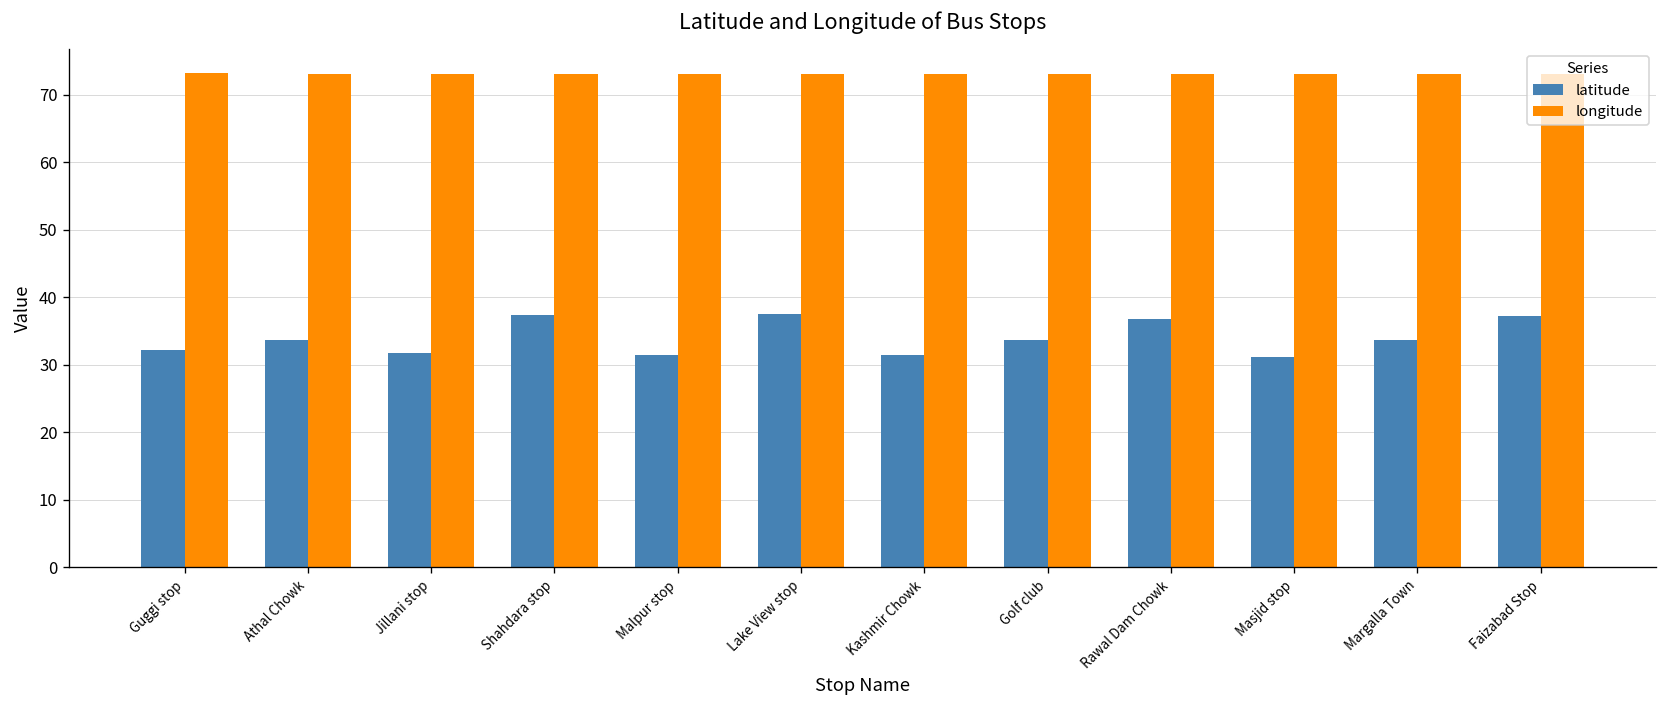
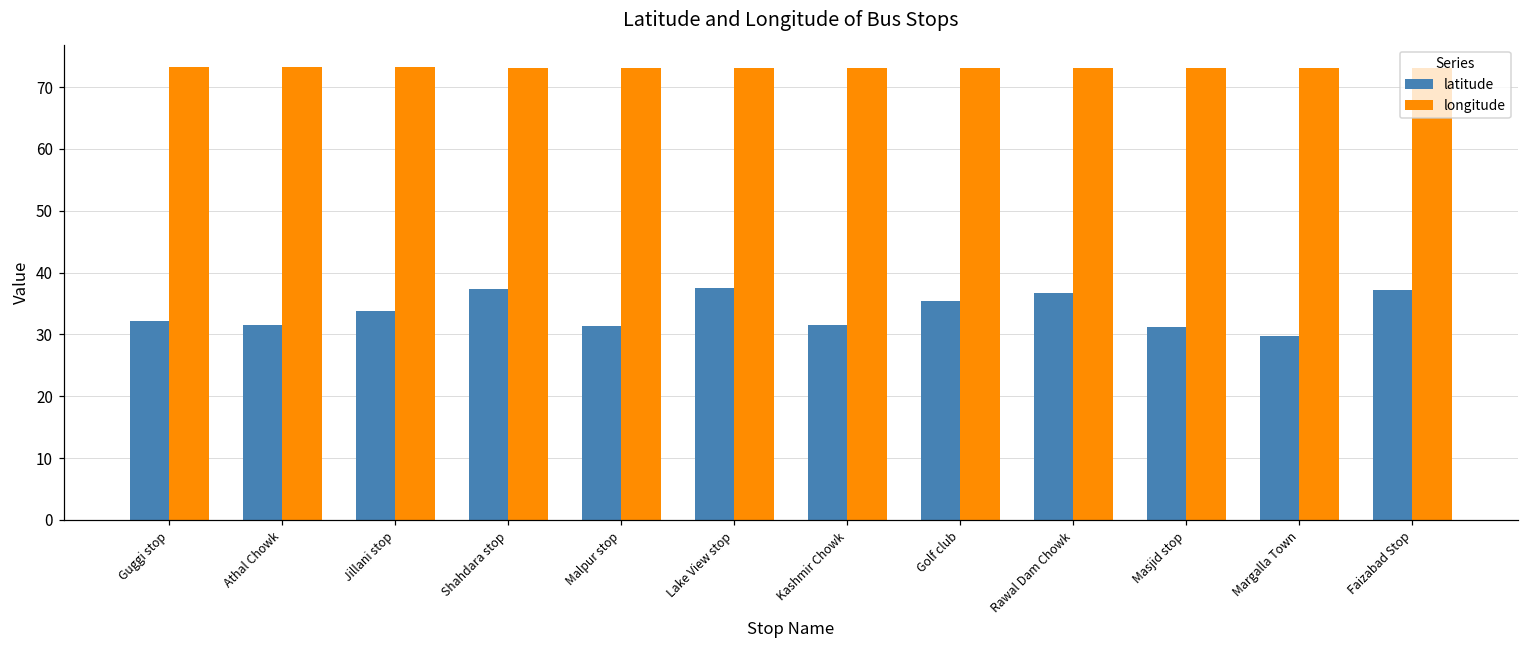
latitude, Athal Chowk: 34 -> 32
latitude, Jillani stop: 32 -> 34
latitude, Golf club: 34 -> 35
latitude, Margalla Town: 34 -> 30
